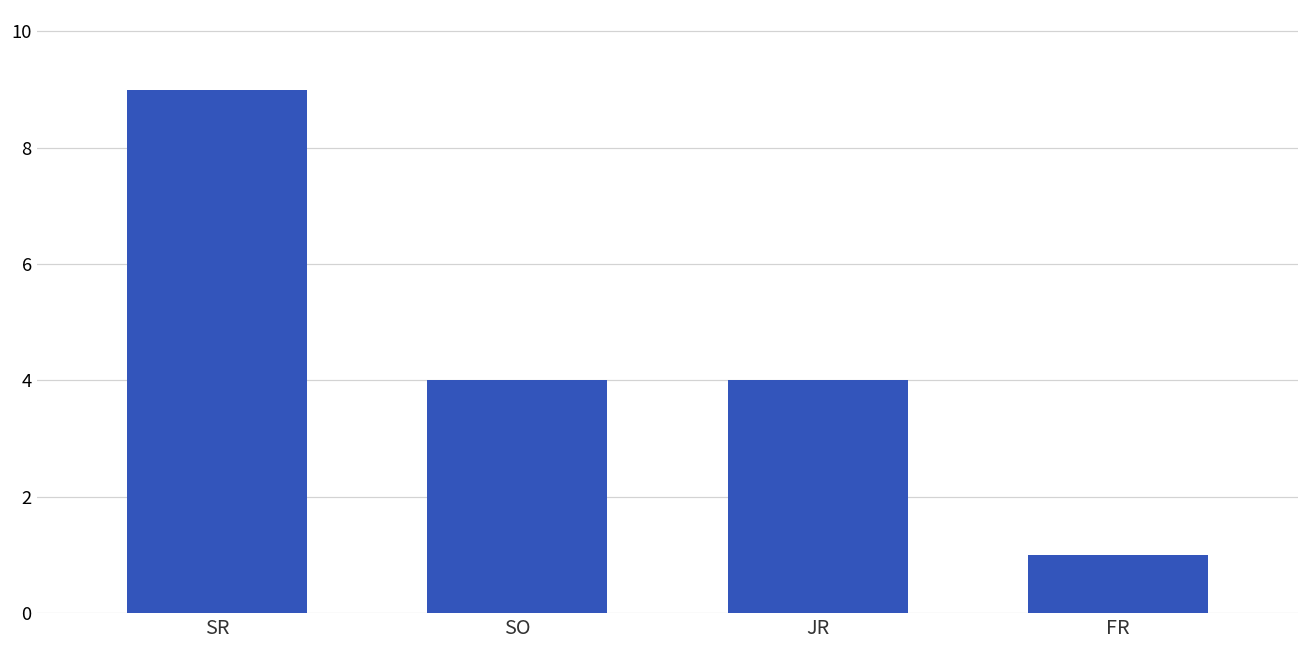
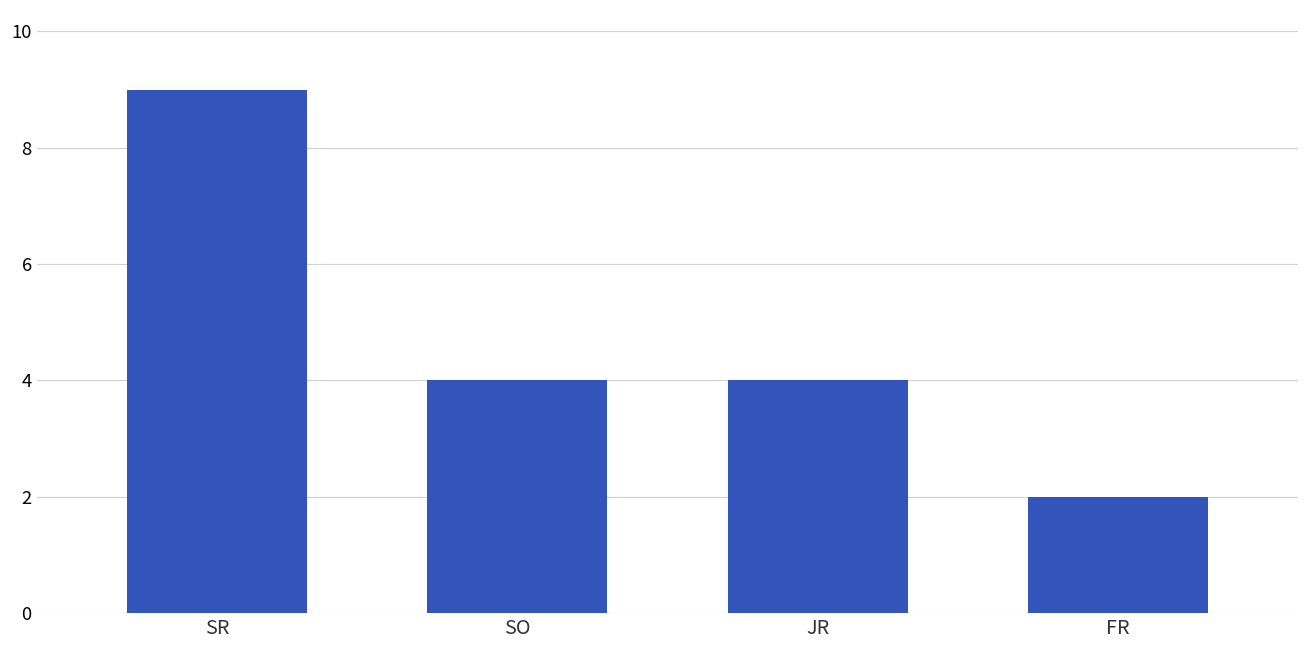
FR: 1 -> 2
